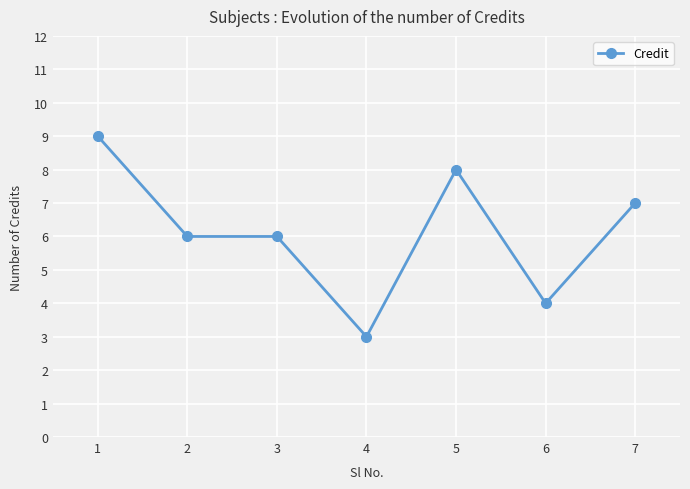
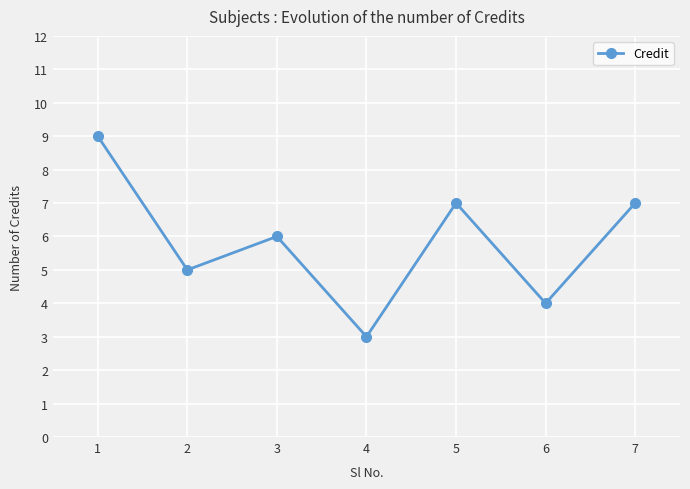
2: 6 -> 5
5: 8 -> 7
